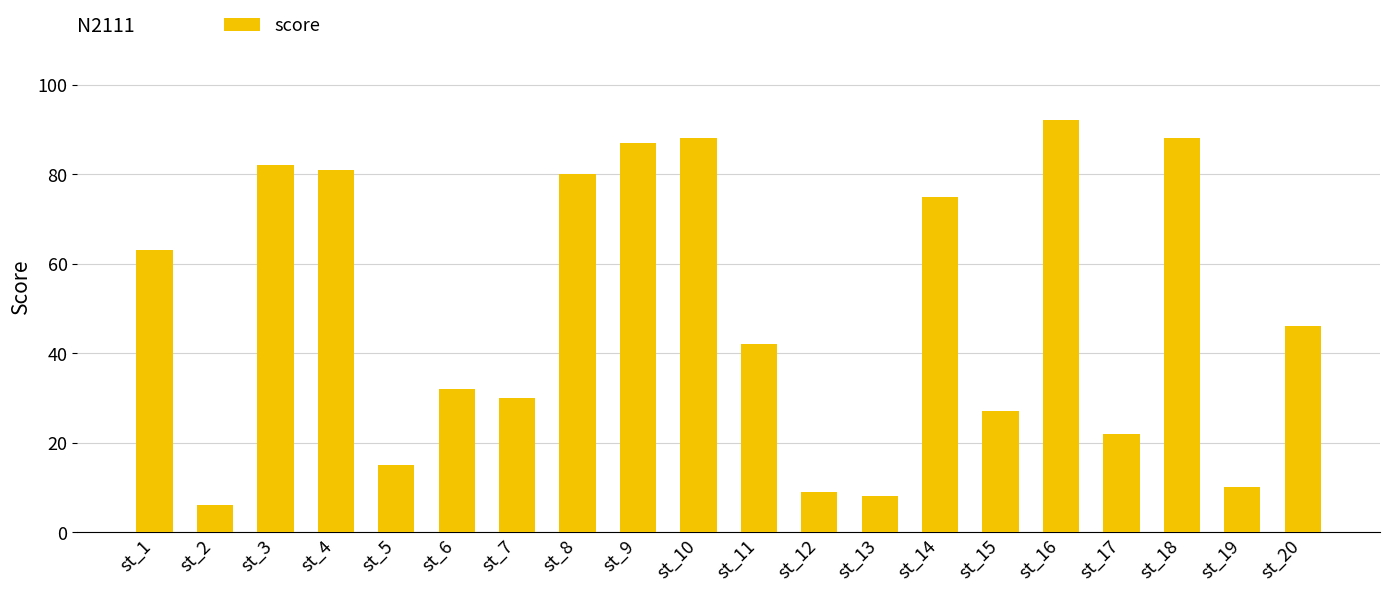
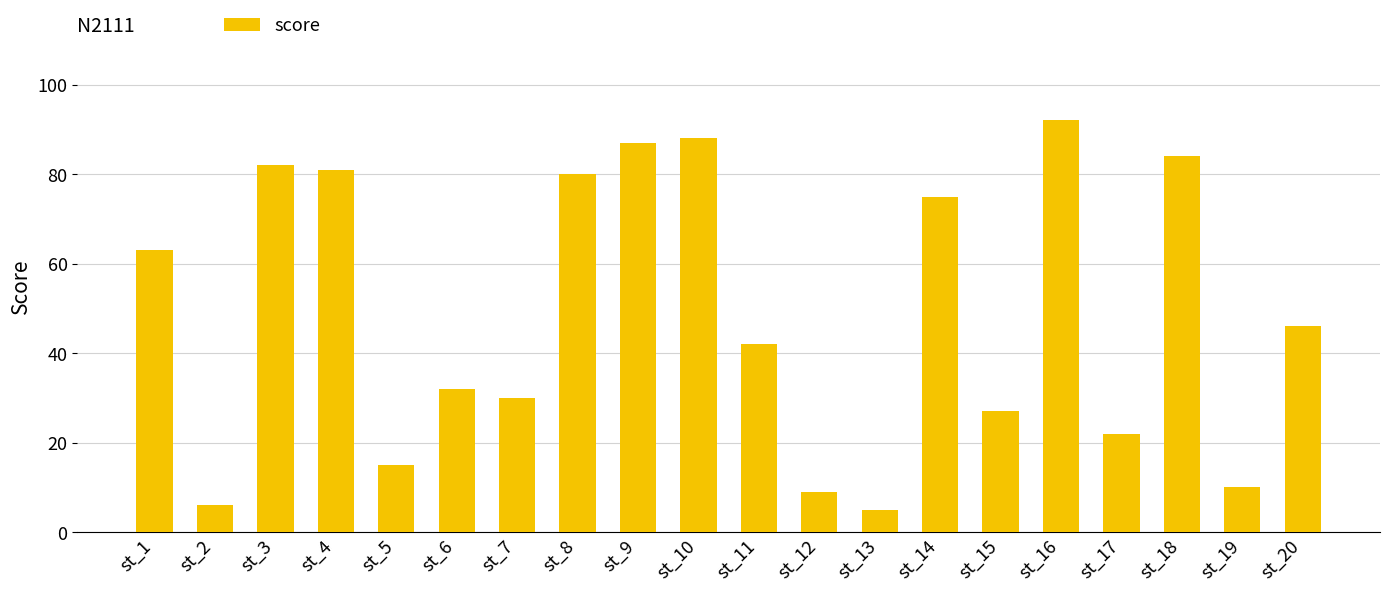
st_13: 8 -> 5
st_18: 88 -> 84
